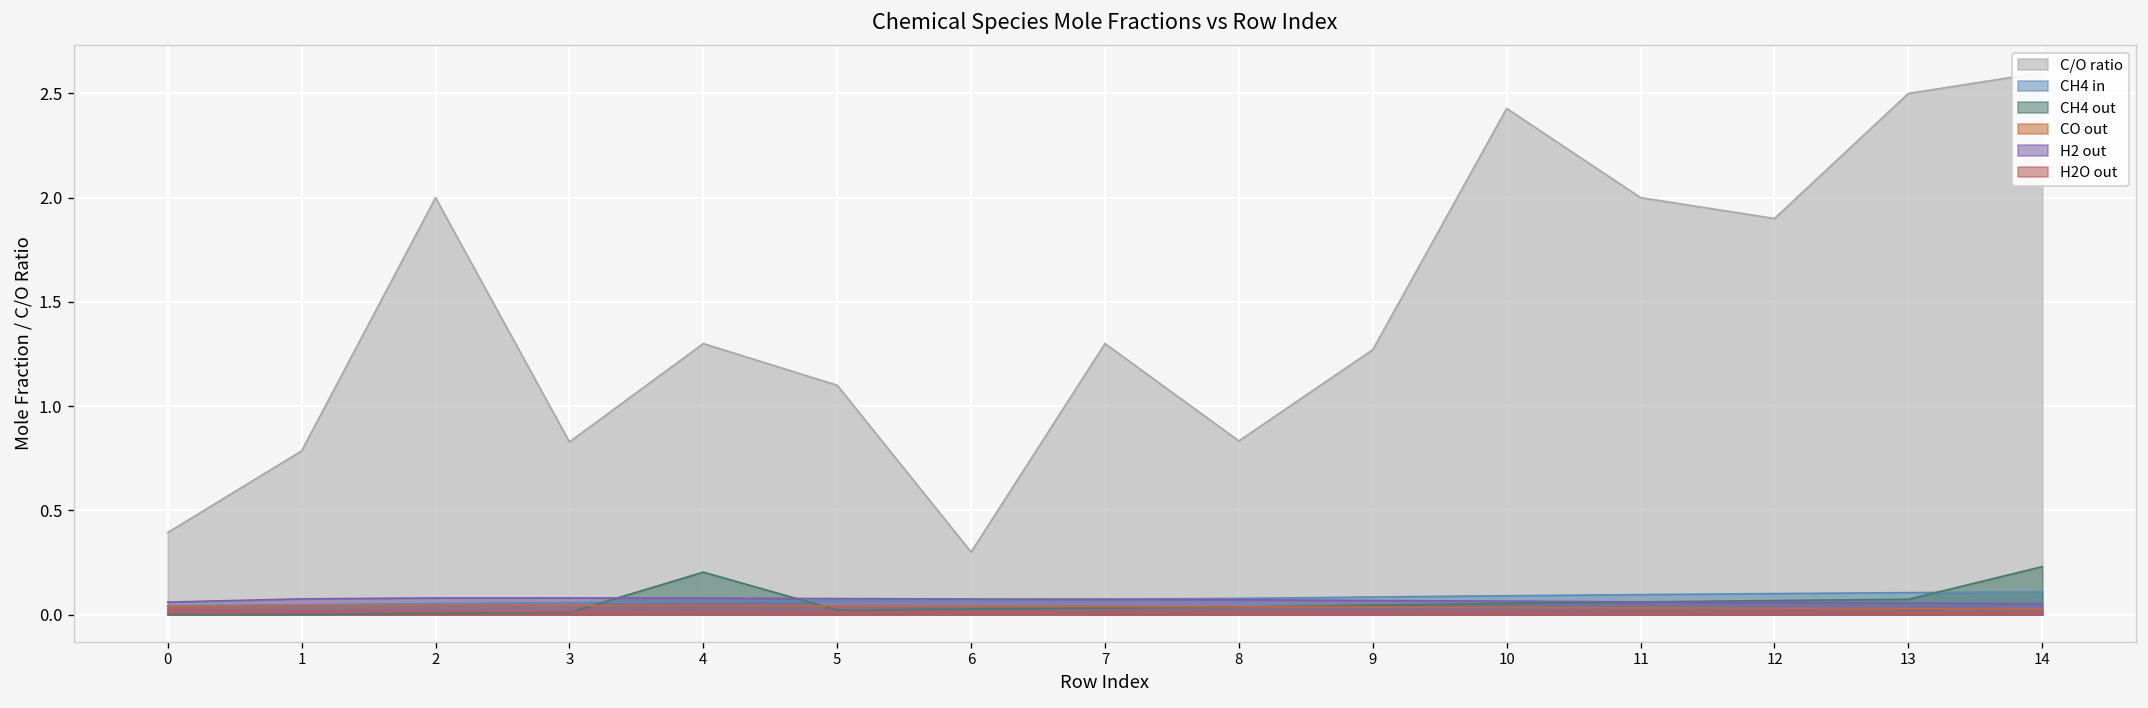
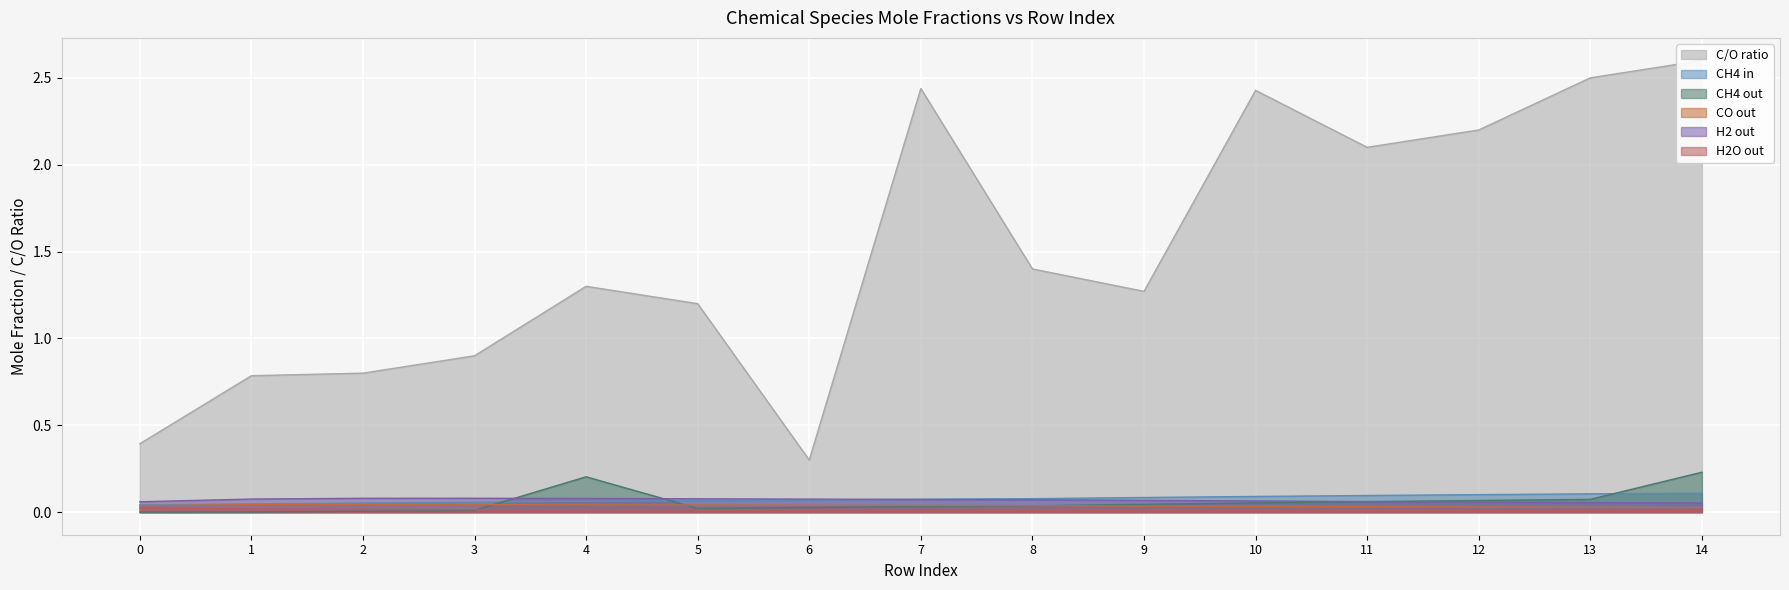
C/O ratio, 2: 2.0 -> 0.8
C/O ratio, 3: 0.83 -> 0.90
C/O ratio, 5: 1.1 -> 1.2
C/O ratio, 7: 1.30 -> 2.44
C/O ratio, 8: 0.83 -> 1.40
C/O ratio, 11: 2.0 -> 2.1
C/O ratio, 12: 1.9 -> 2.2
